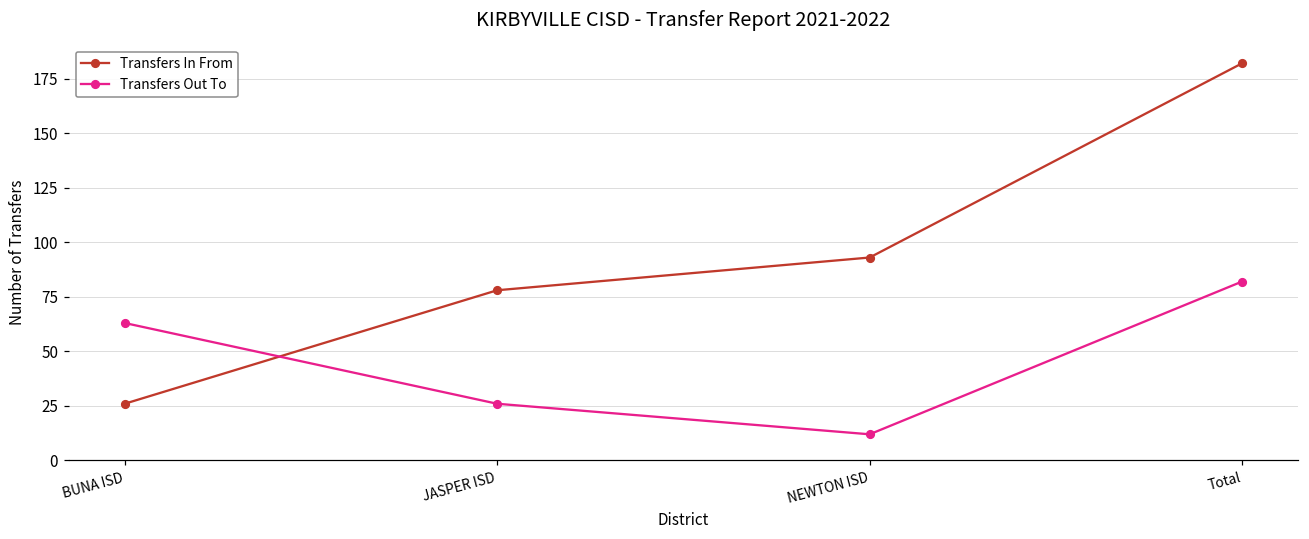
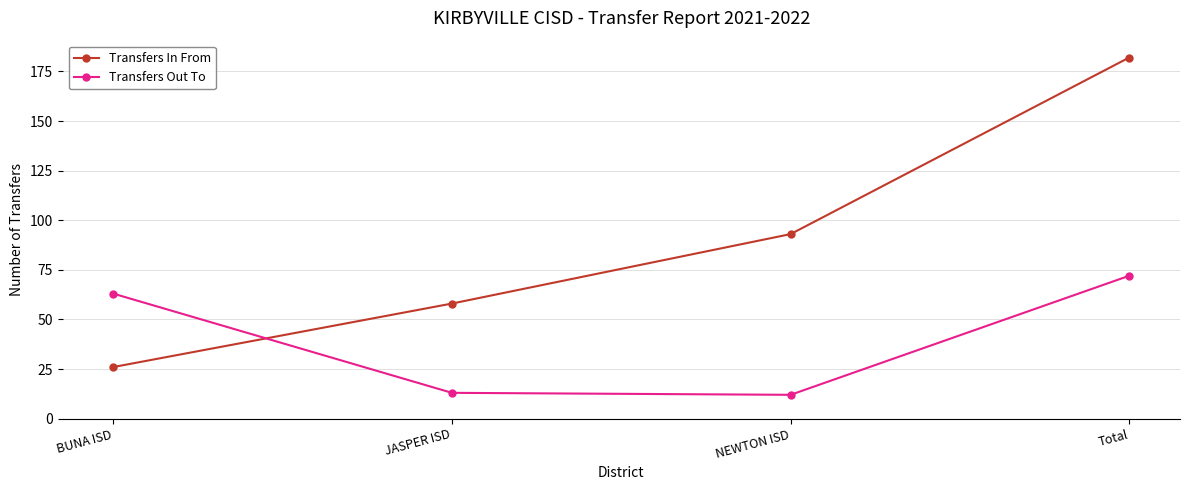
Transfers In From, JASPER ISD: 78 -> 58
Transfers Out To, JASPER ISD: 26 -> 13
Transfers Out To, Total: 82 -> 72
